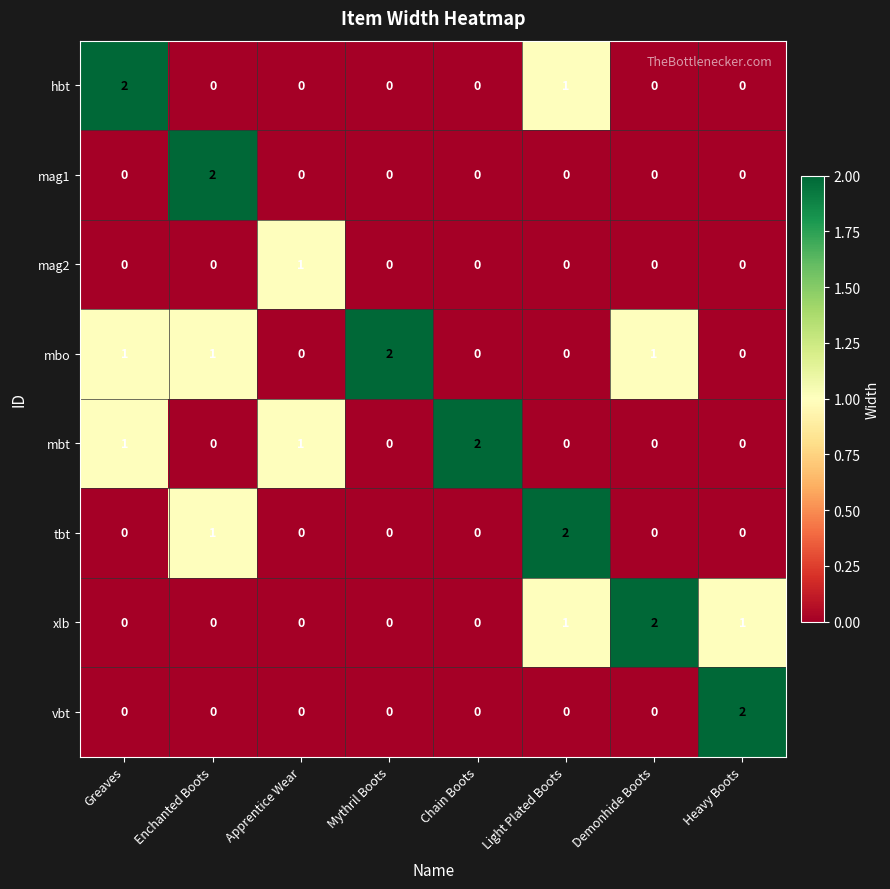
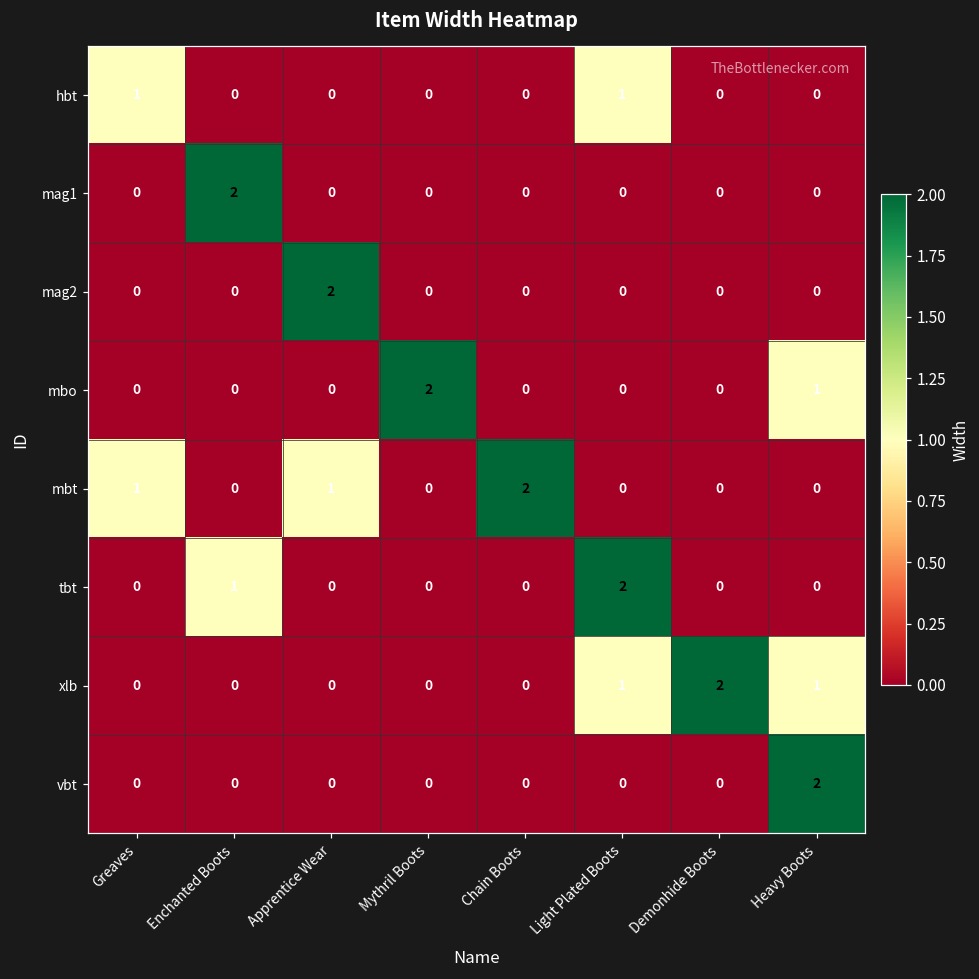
hbt, Greaves: 2 -> 1
mag2, Apprentice Wear: 1 -> 2
mbo, Greaves: 1 -> 0
mbo, Enchanted Boots: 1 -> 0
mbo, Demonhide Boots: 1 -> 0
mbo, Heavy Boots: 0 -> 1
